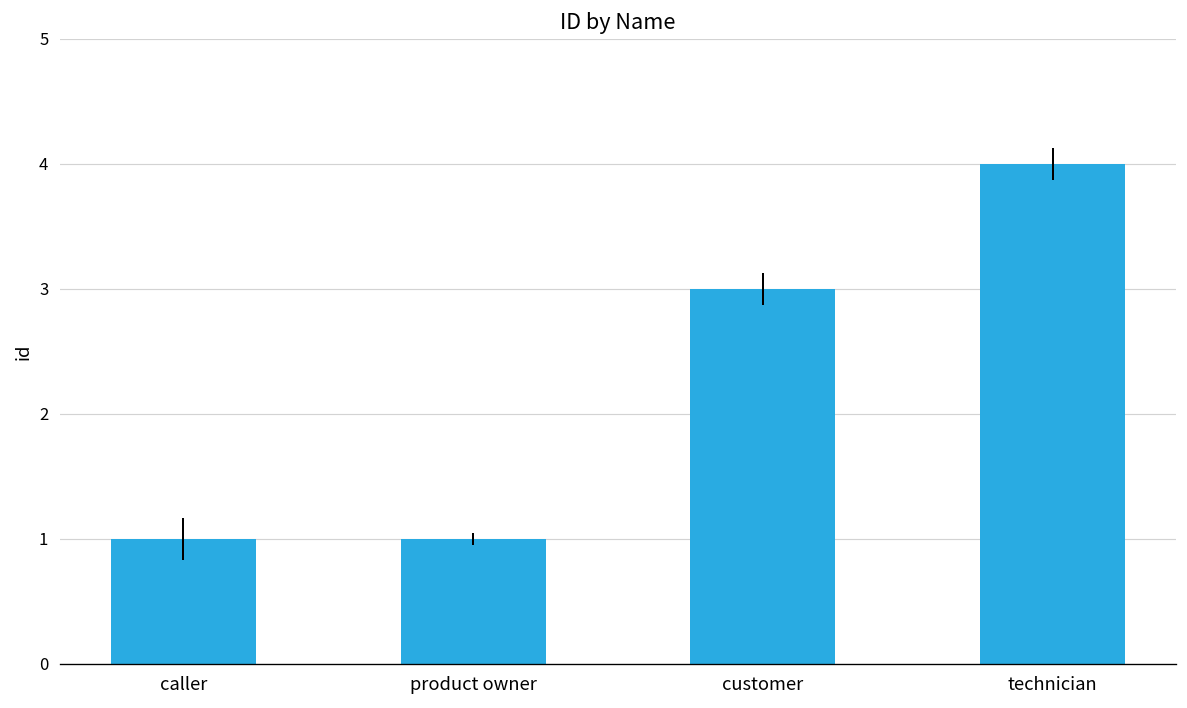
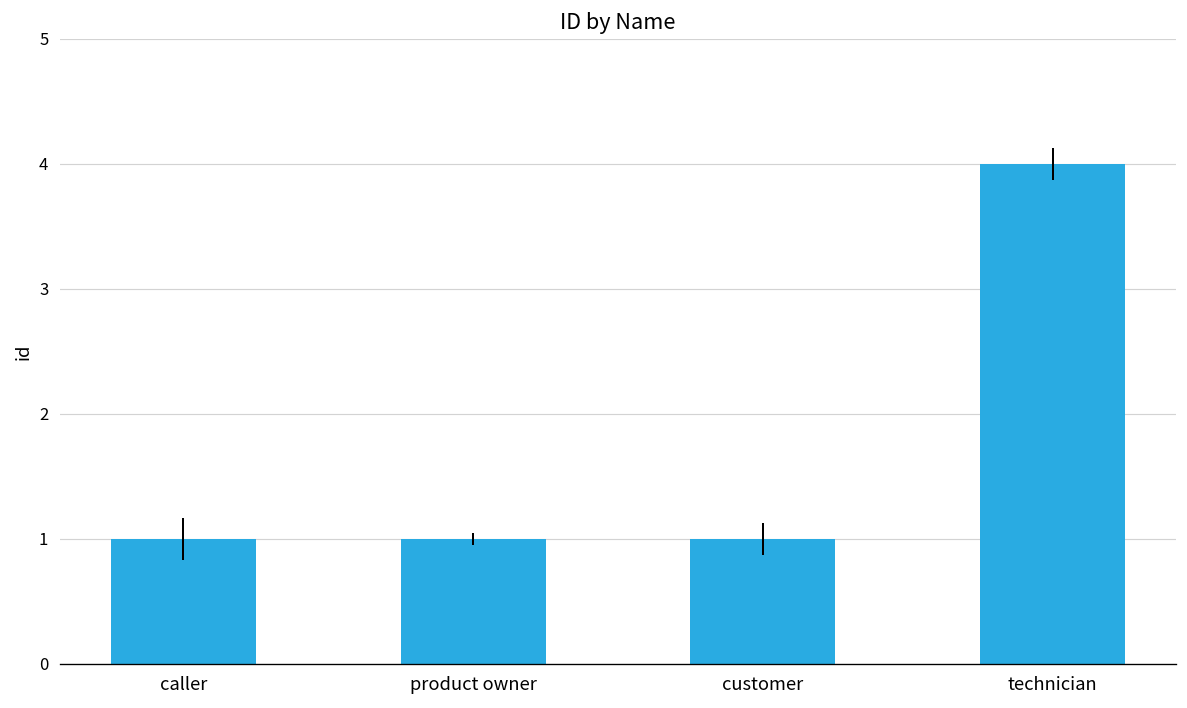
customer: 3 -> 1
